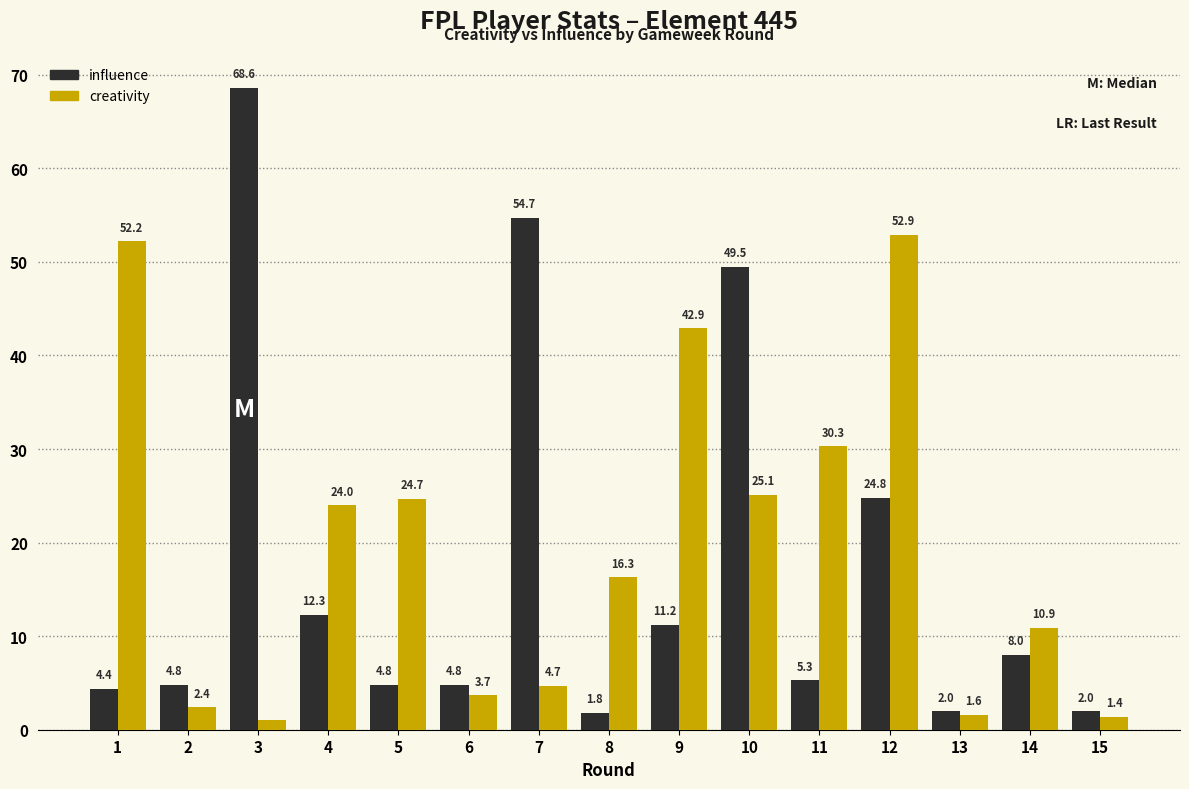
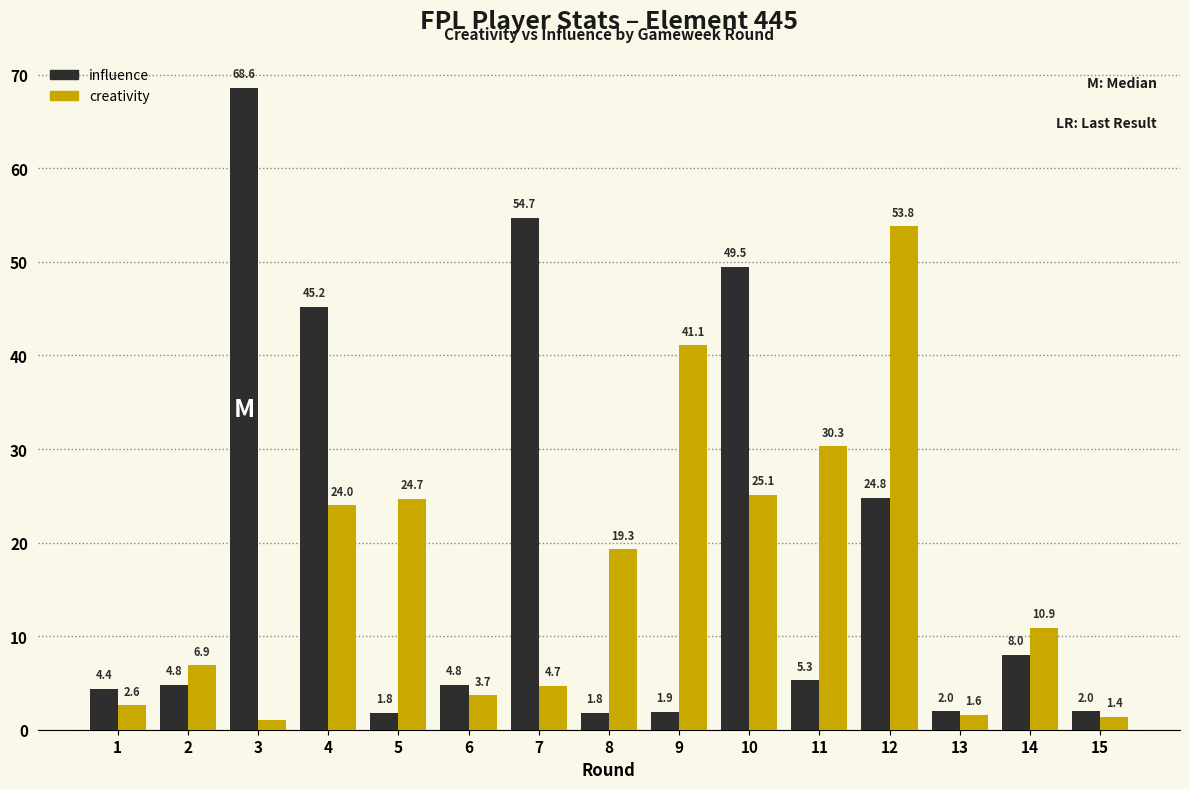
creativity, 1: 52.2 -> 2.6
creativity, 2: 2.4 -> 6.9
influence, 4: 12.3 -> 45.2
influence, 5: 4.8 -> 1.8
creativity, 8: 16.3 -> 19.3
influence, 9: 11.2 -> 1.9
creativity, 9: 42.9 -> 41.1
creativity, 12: 52.9 -> 53.8
